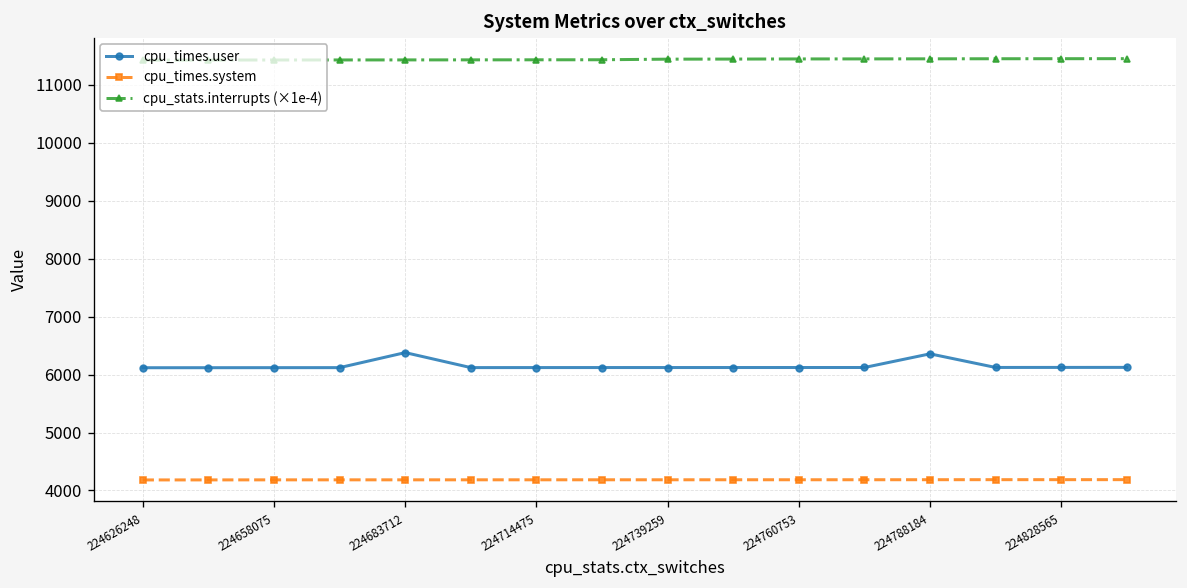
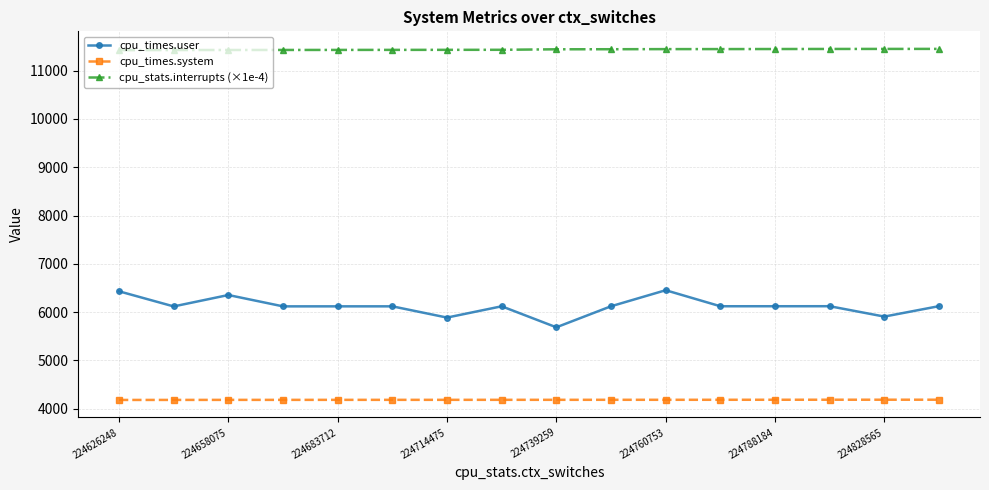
cpu_times.user, 224626248: 6100 -> 6400
cpu_times.user, 224658075: 6100 -> 6400
cpu_times.user, 224683712: 6400 -> 6100
cpu_times.user, 224714475: 6100 -> 5900
cpu_times.user, 224739259: 6100 -> 5700
cpu_times.user, 224760753: 6100 -> 6500
cpu_times.user, 224788184: 6400 -> 6100
cpu_times.user, 224828565: 6100 -> 5900
